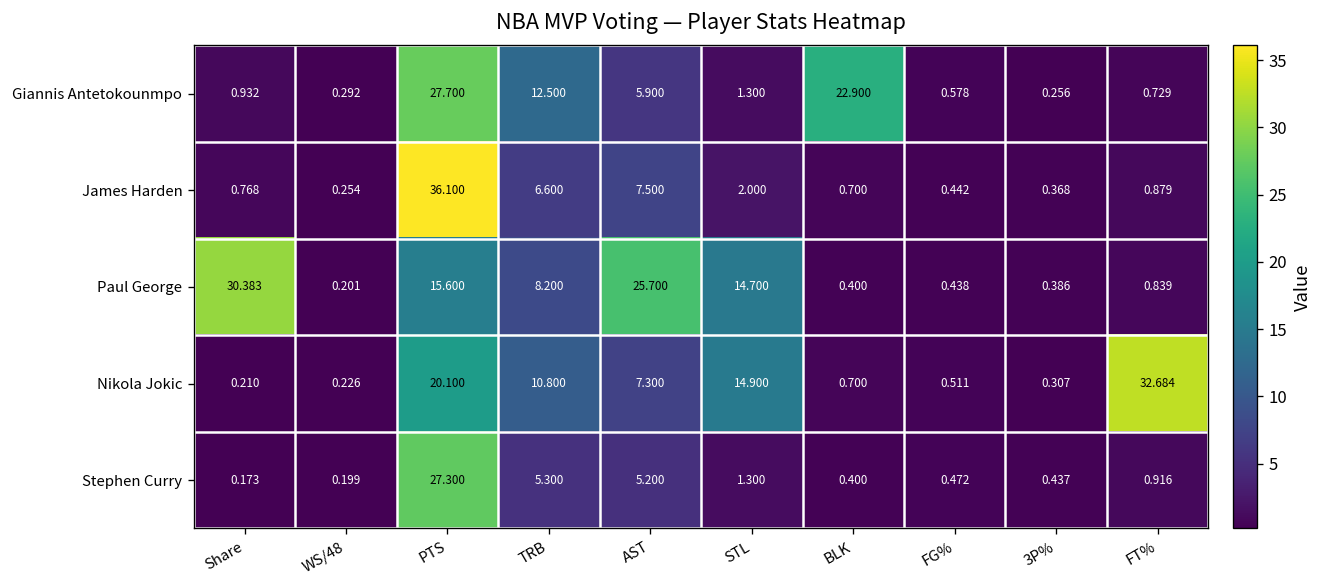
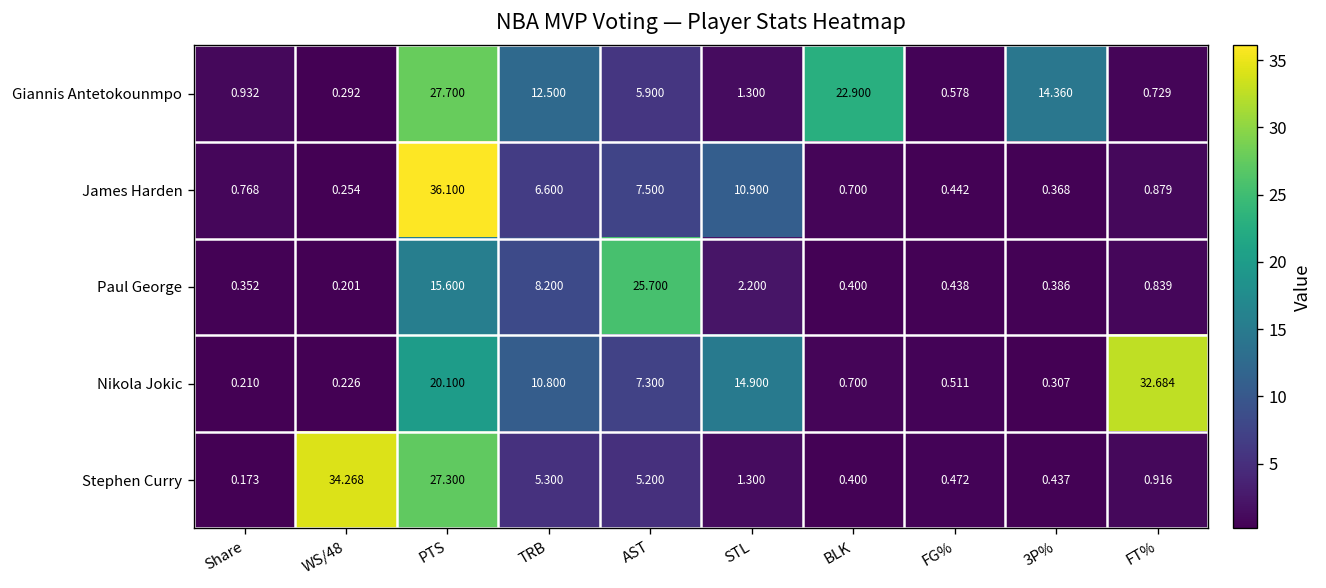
Giannis Antetokounmpo, 3P%: 0.256 -> 14.360
James Harden, STL: 2.000 -> 10.900
Paul George, Share: 30.383 -> 0.352
Paul George, STL: 14.700 -> 2.200
Stephen Curry, WS/48: 0.199 -> 34.268
